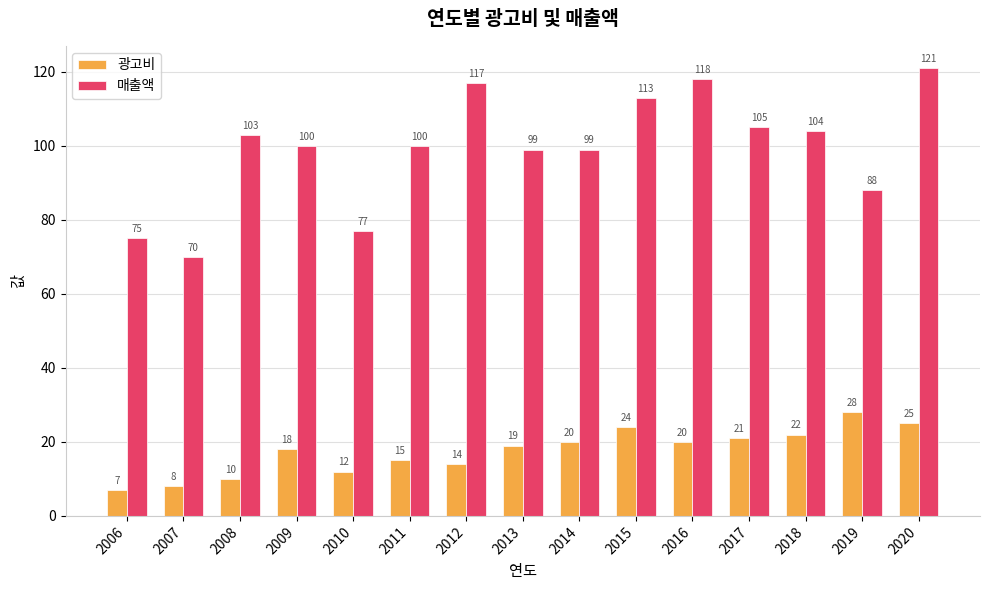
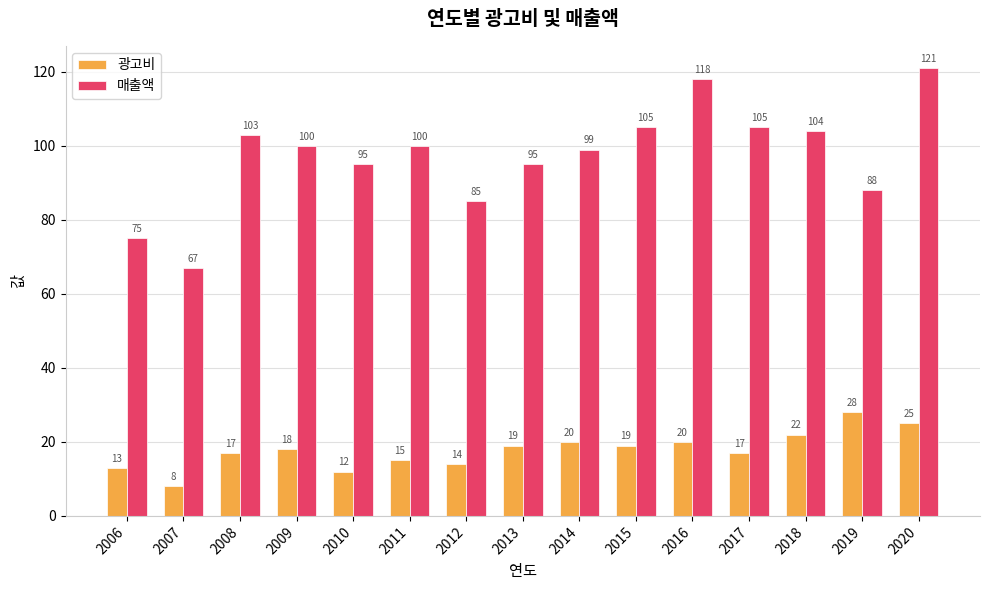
광고비, 2006: 7 -> 13
매출액, 2007: 70 -> 67
광고비, 2008: 10 -> 17
매출액, 2010: 77 -> 95
매출액, 2012: 117 -> 85
매출액, 2013: 99 -> 95
광고비, 2015: 24 -> 19
매출액, 2015: 113 -> 105
광고비, 2017: 21 -> 17
